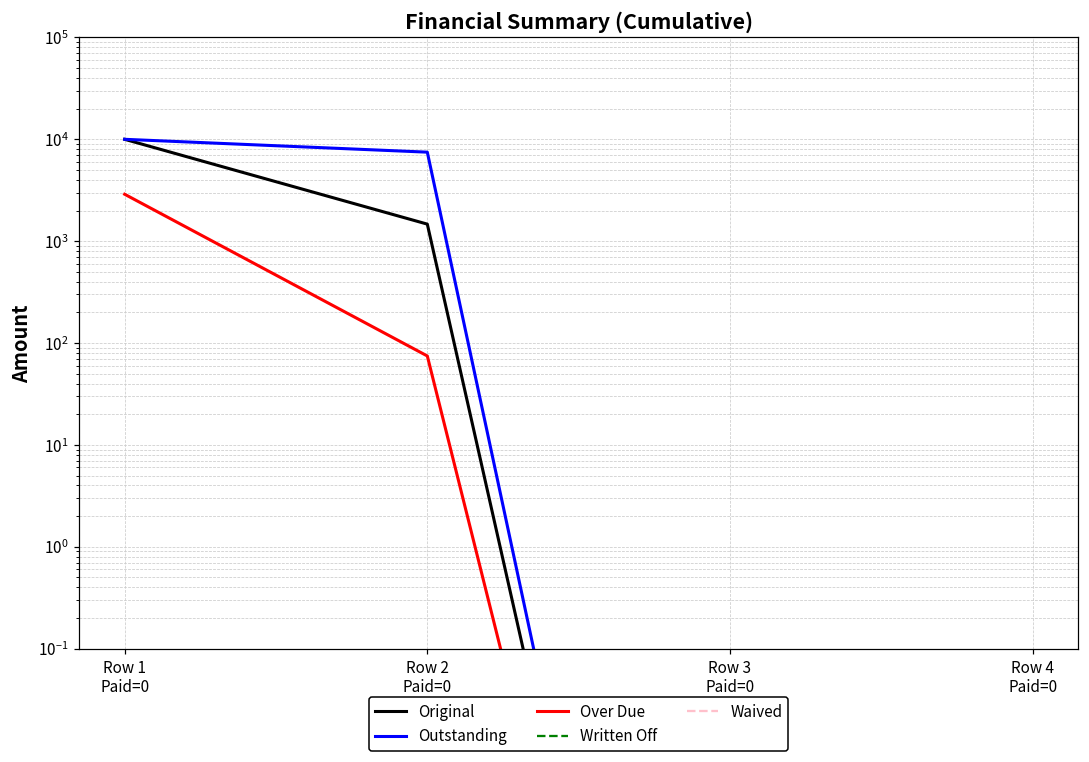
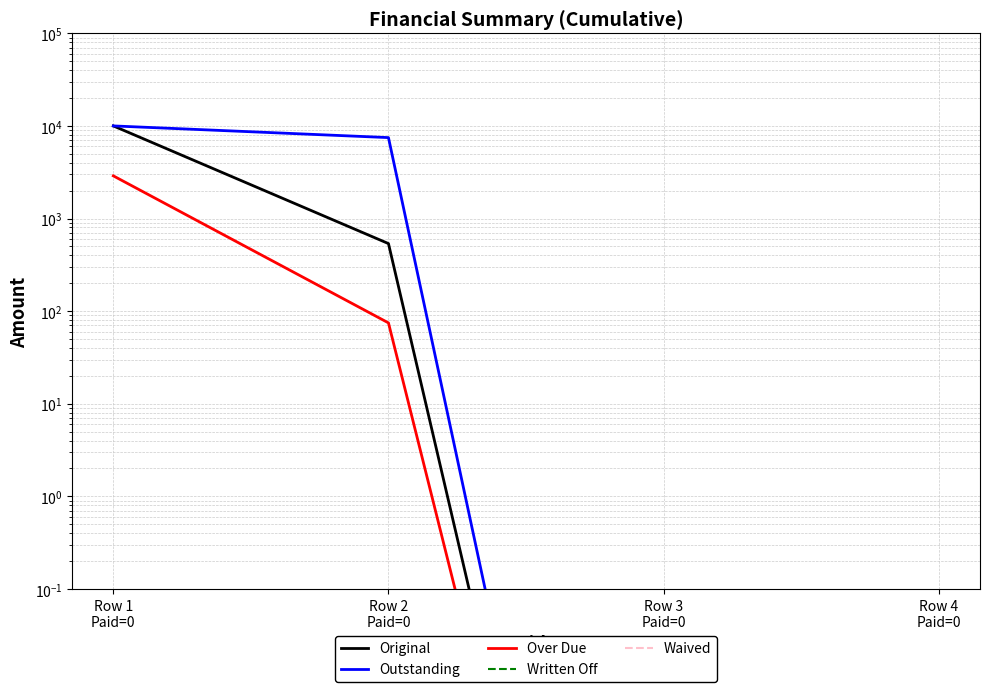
Original, Row 2 Paid=0: 1500 -> 500
